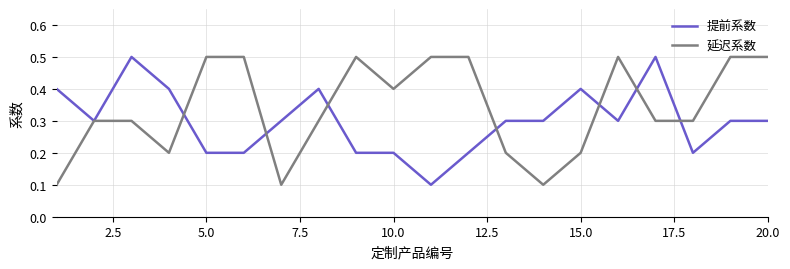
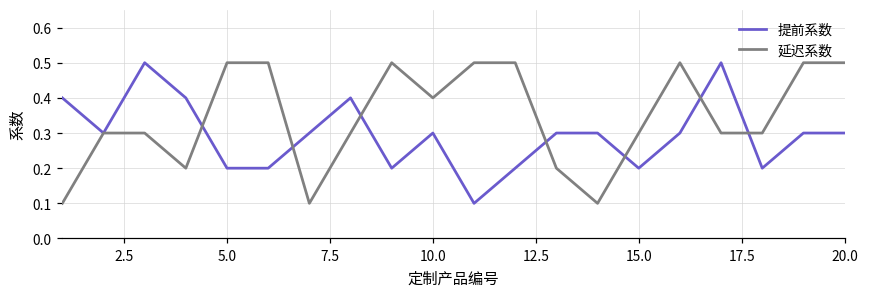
提前系数, 10.0: 0.2 -> 0.3
提前系数, 15.0: 0.4 -> 0.2
延迟系数, 15.0: 0.2 -> 0.3
